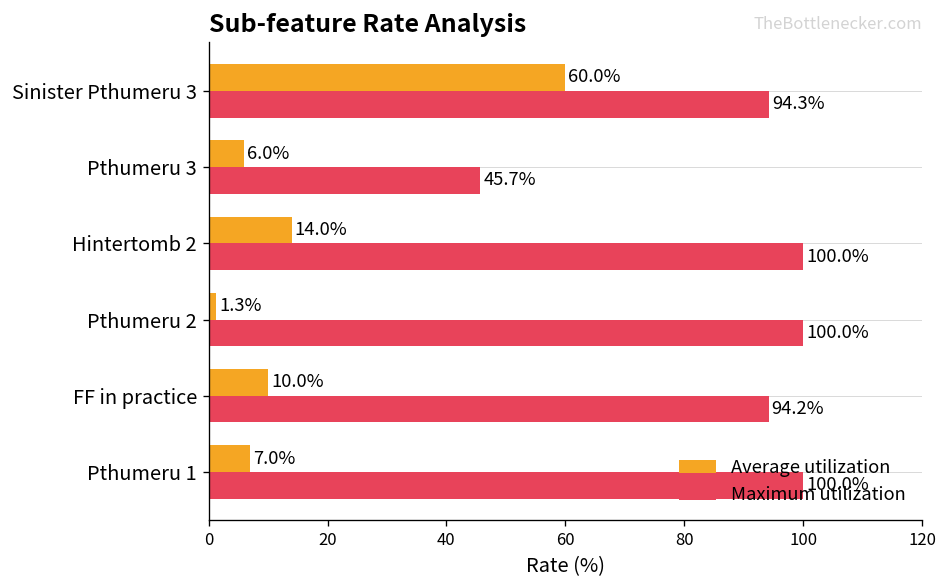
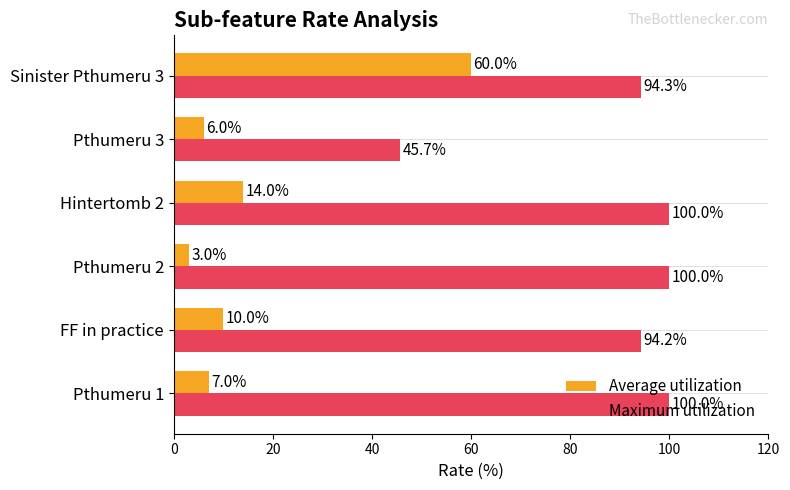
Average utilization, Pthumeru 2: 1.3% -> 3.0%
